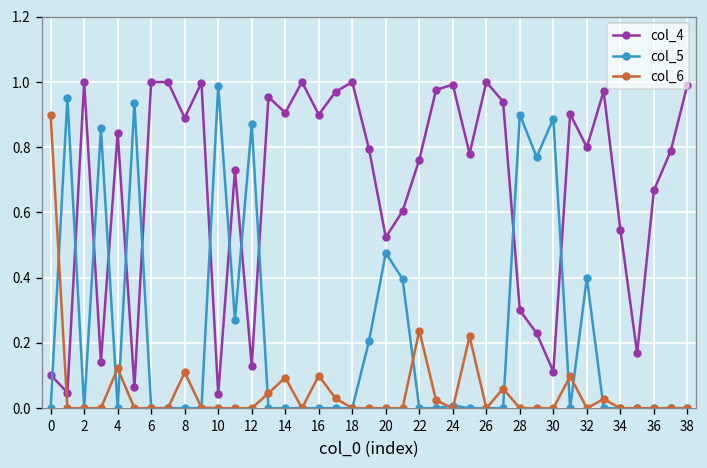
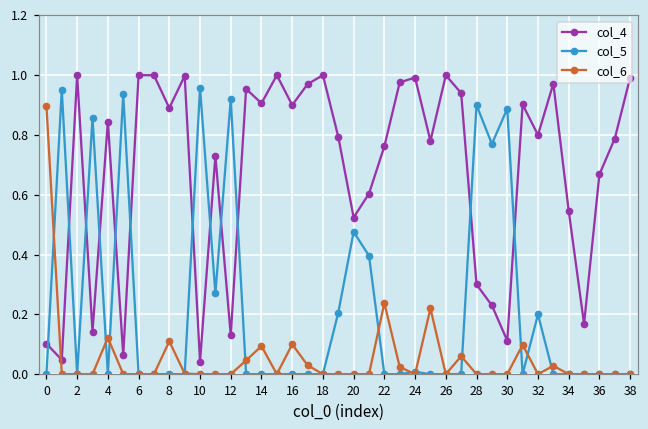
col_5, 10: 0.99 -> 0.96
col_5, 12: 0.87 -> 0.92
col_5, 32: 0.4 -> 0.2
